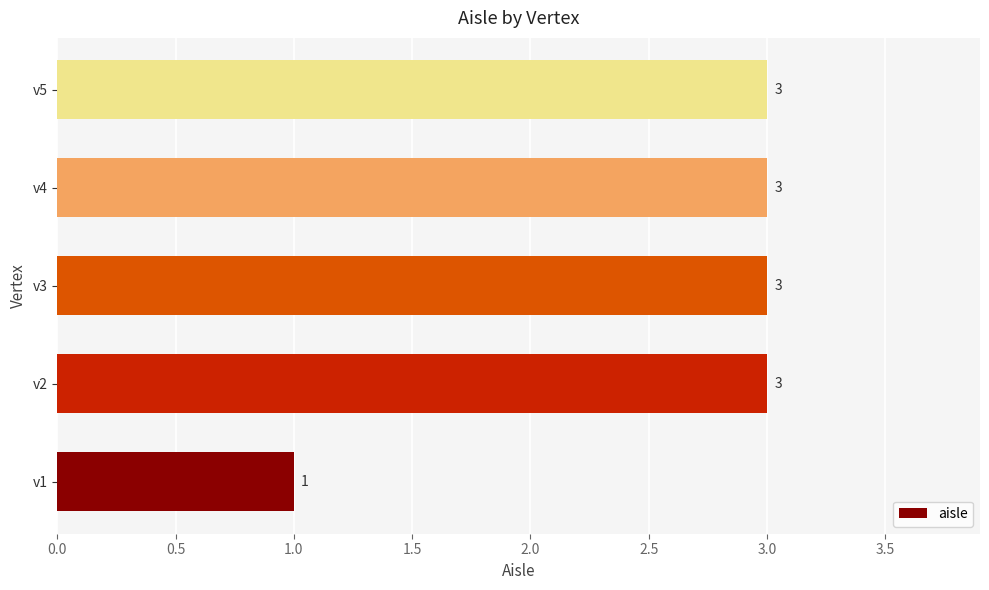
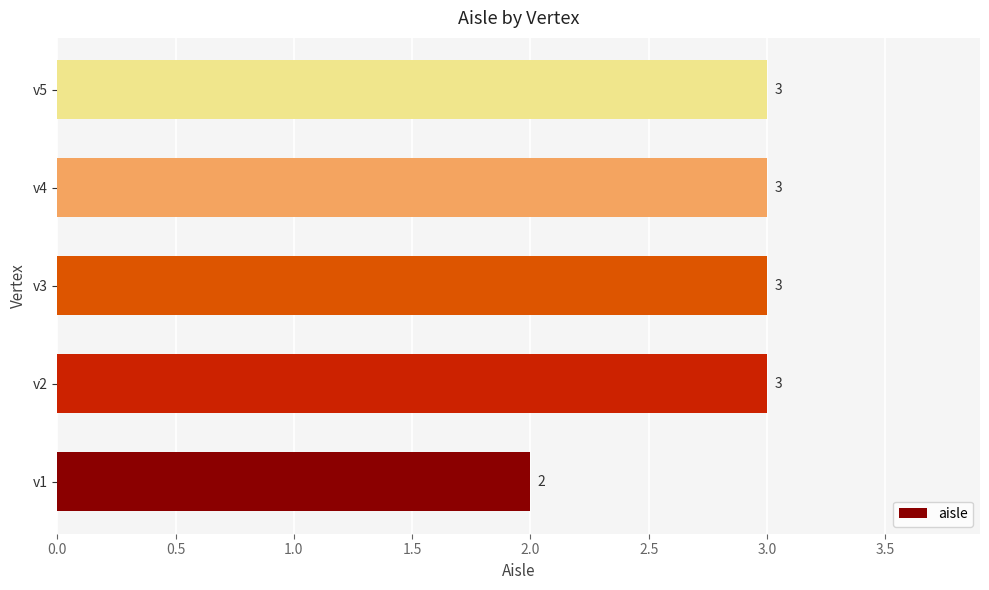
v1: 1 -> 2
